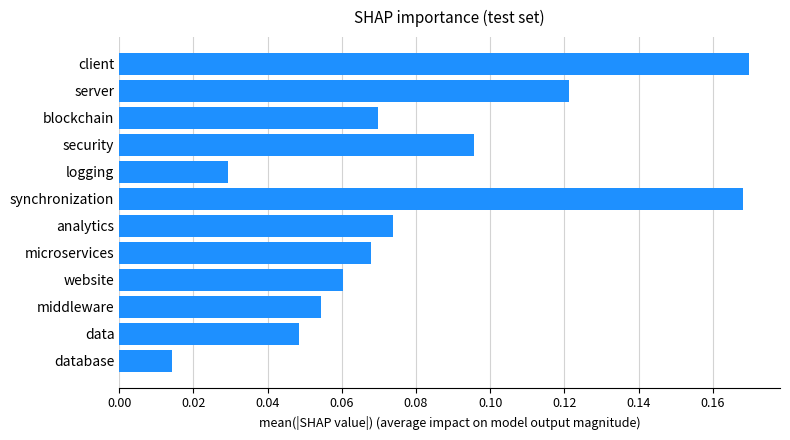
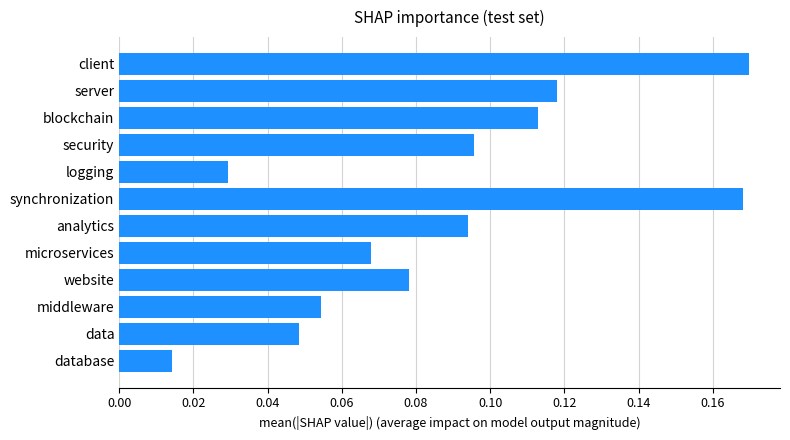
server: 0.121 -> 0.118
blockchain: 0.070 -> 0.113
analytics: 0.074 -> 0.094
website: 0.060 -> 0.078
